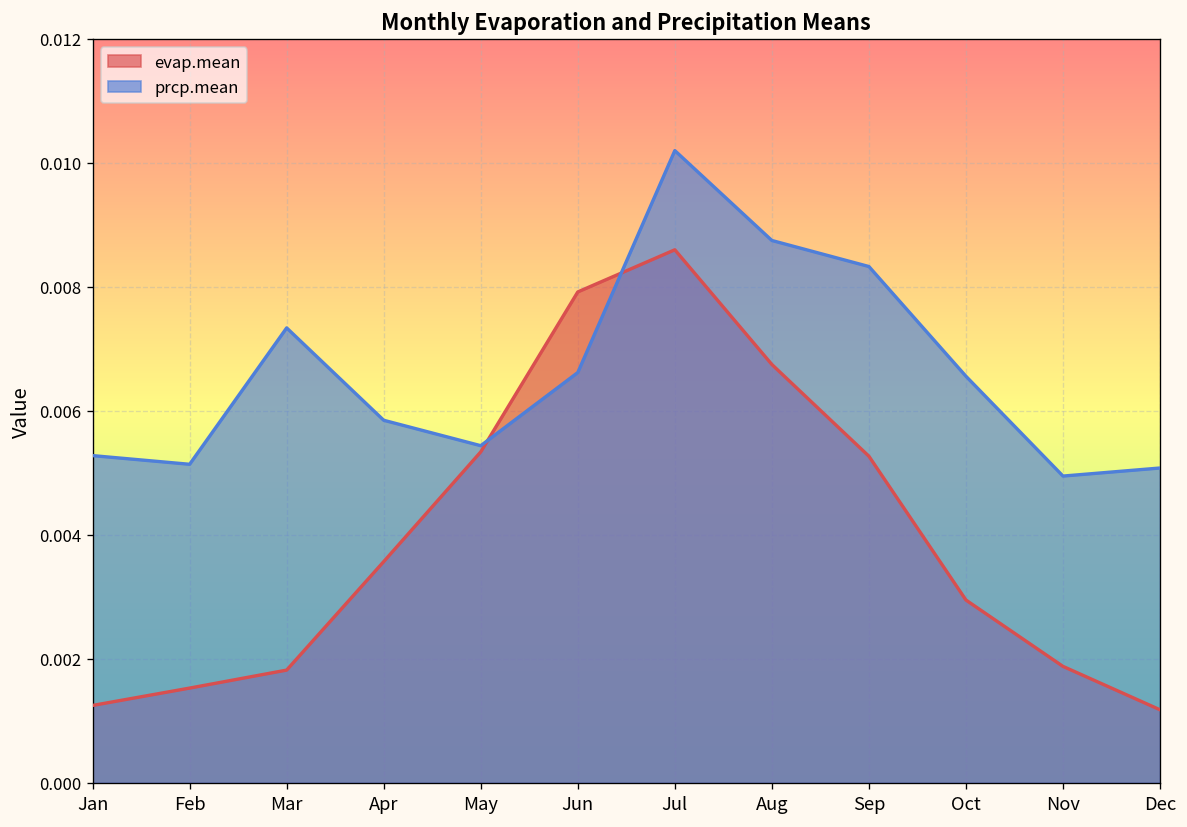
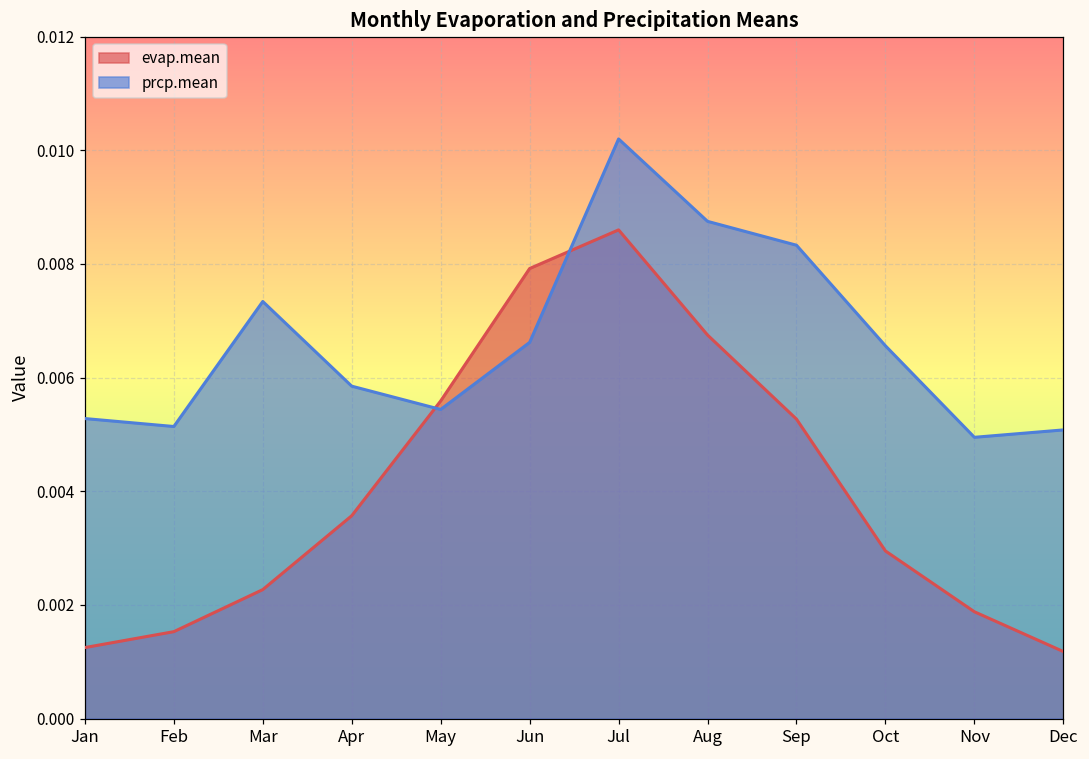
evap.mean, Mar: 0.0018 -> 0.0023
evap.mean, May: 0.0053 -> 0.0056
